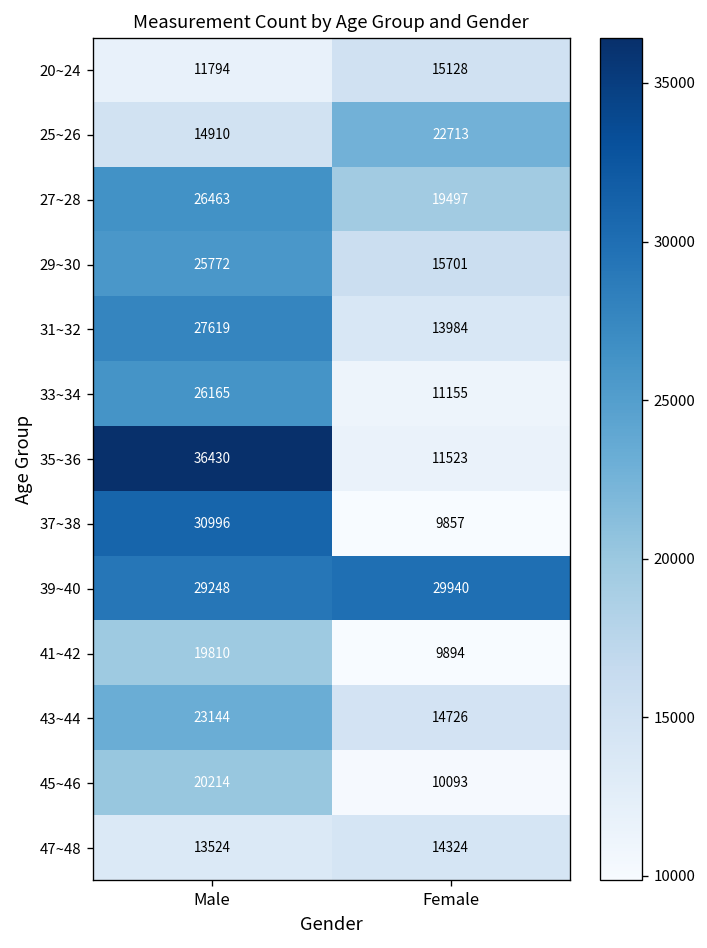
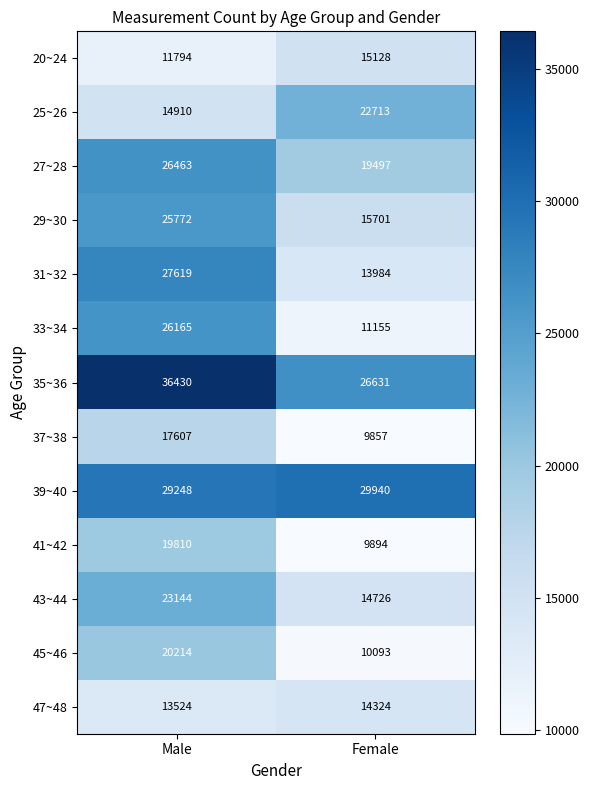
35~36, Female: 11523 -> 26631
37~38, Male: 30996 -> 17607
